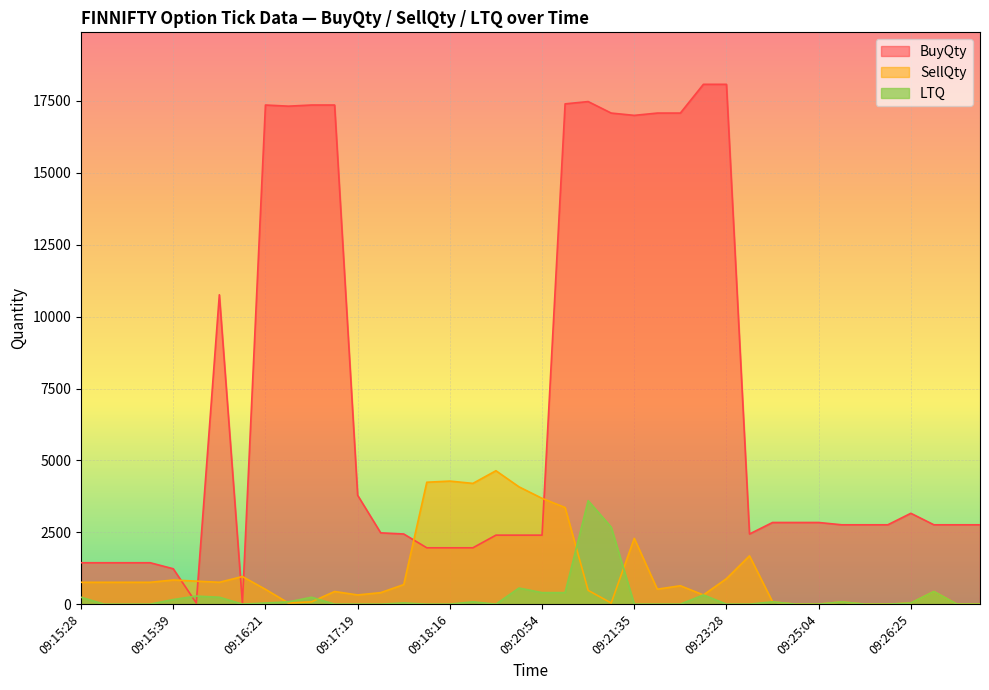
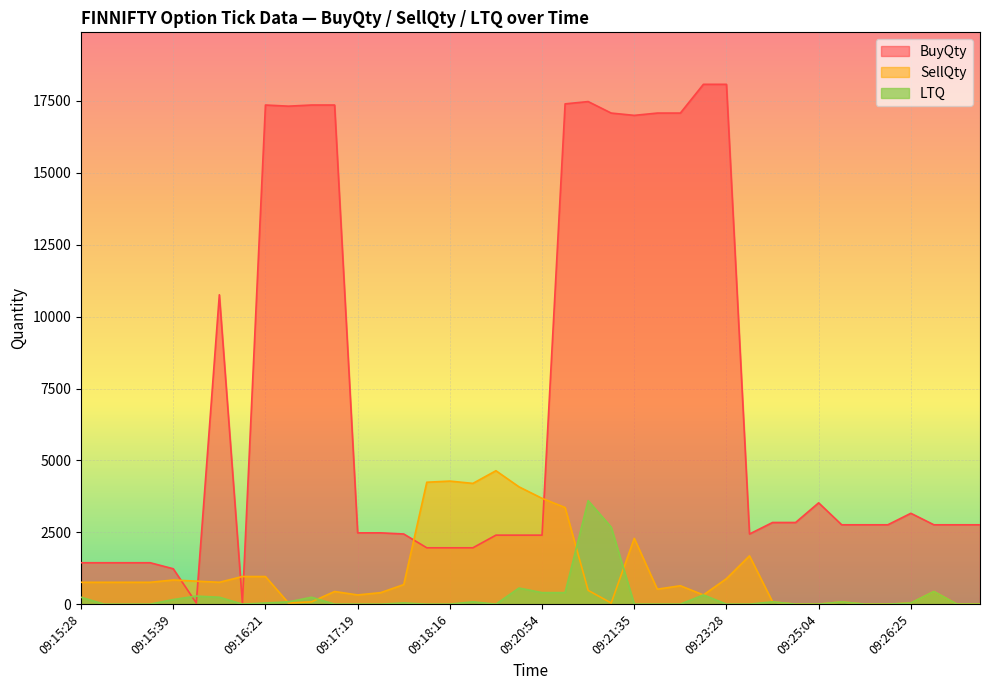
SellQty, 09:16:21: 500 -> 1000
BuyQty, 09:17:19: 3800 -> 2500
BuyQty, 09:25:04: 2800 -> 3500
